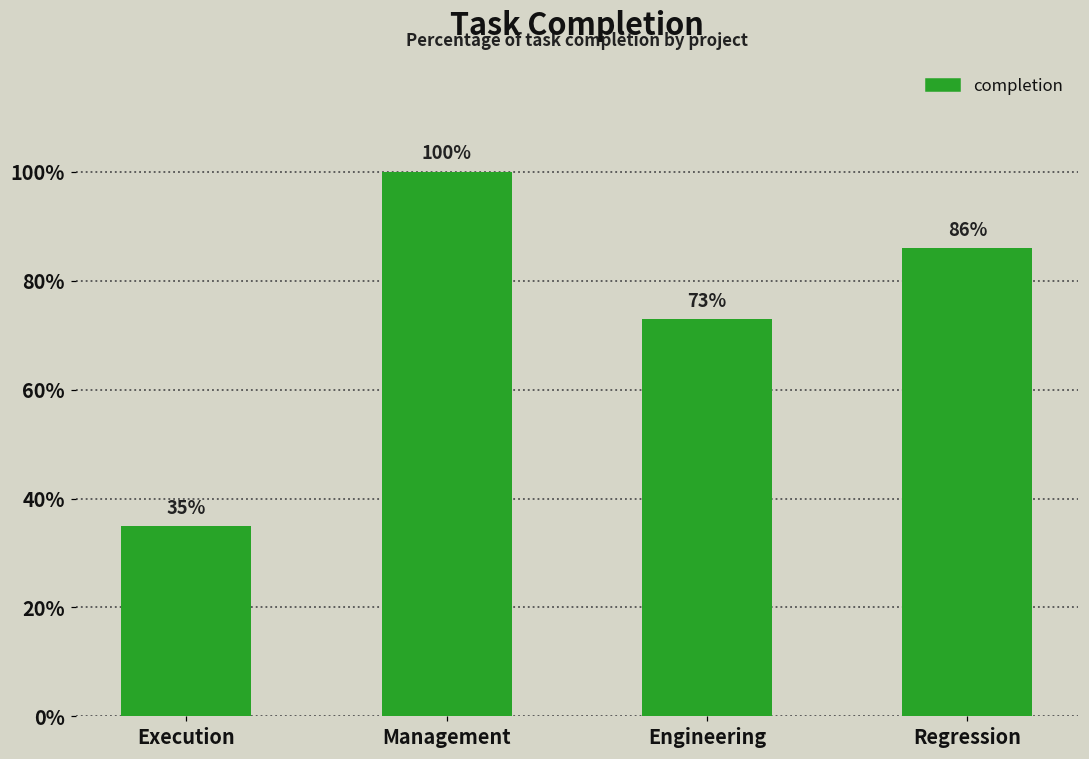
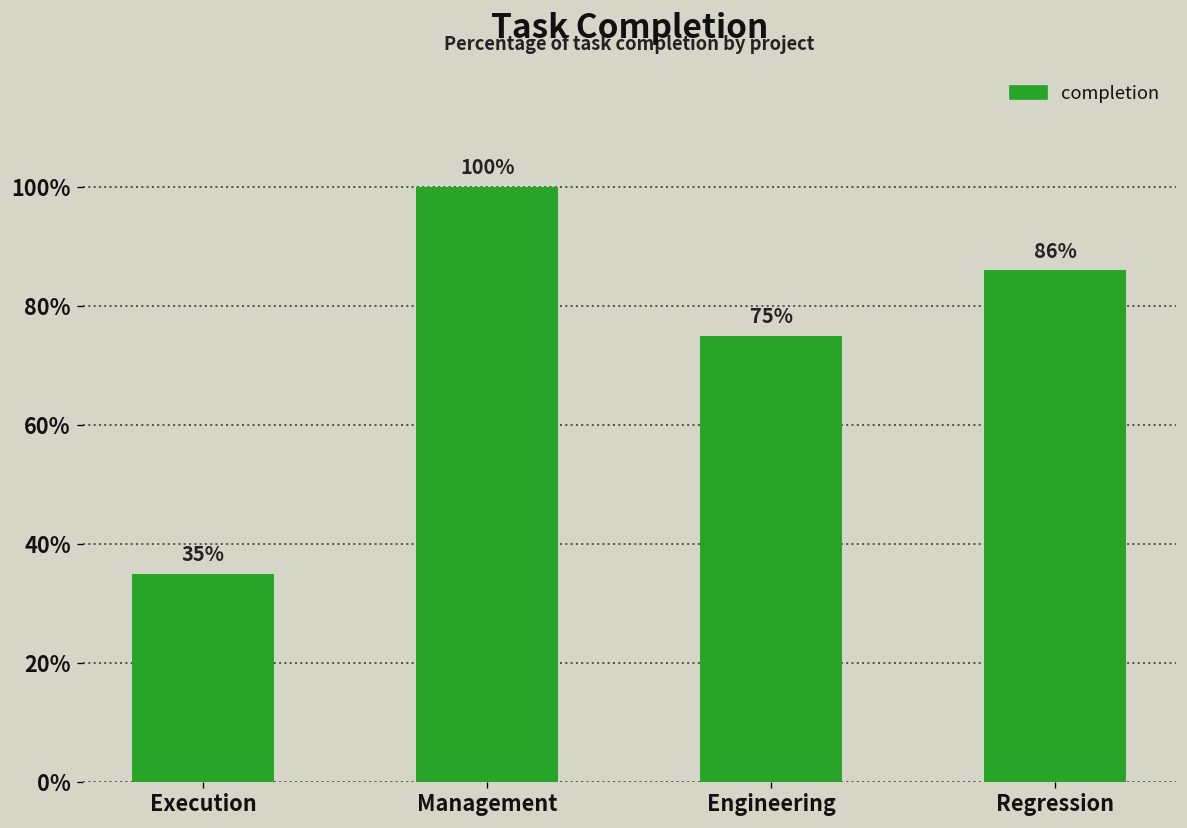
Engineering: 73% -> 75%
